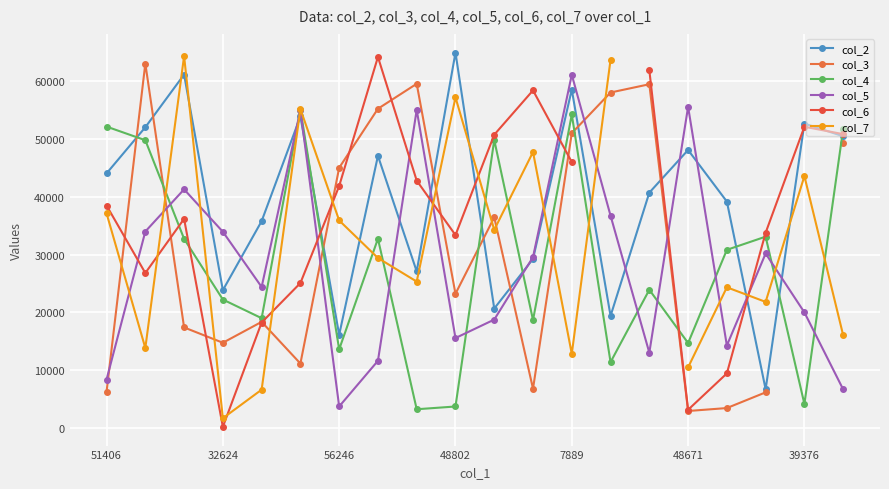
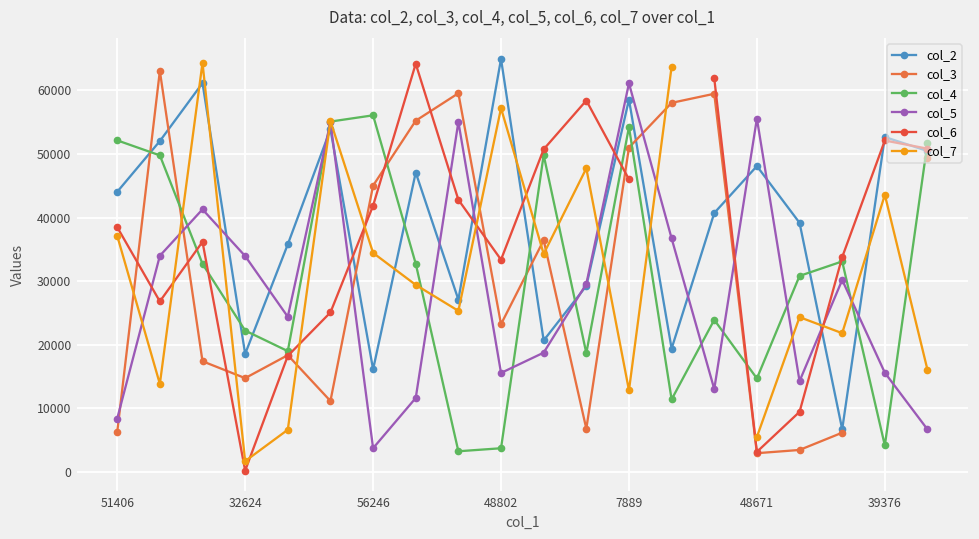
col_2, 32624: 24000 -> 19000
col_4, 56246: 14000 -> 56000
col_7, 56246: 36000 -> 34000
col_7, 48671: 10000 -> 6000
col_5, 39376: 20000 -> 16000
